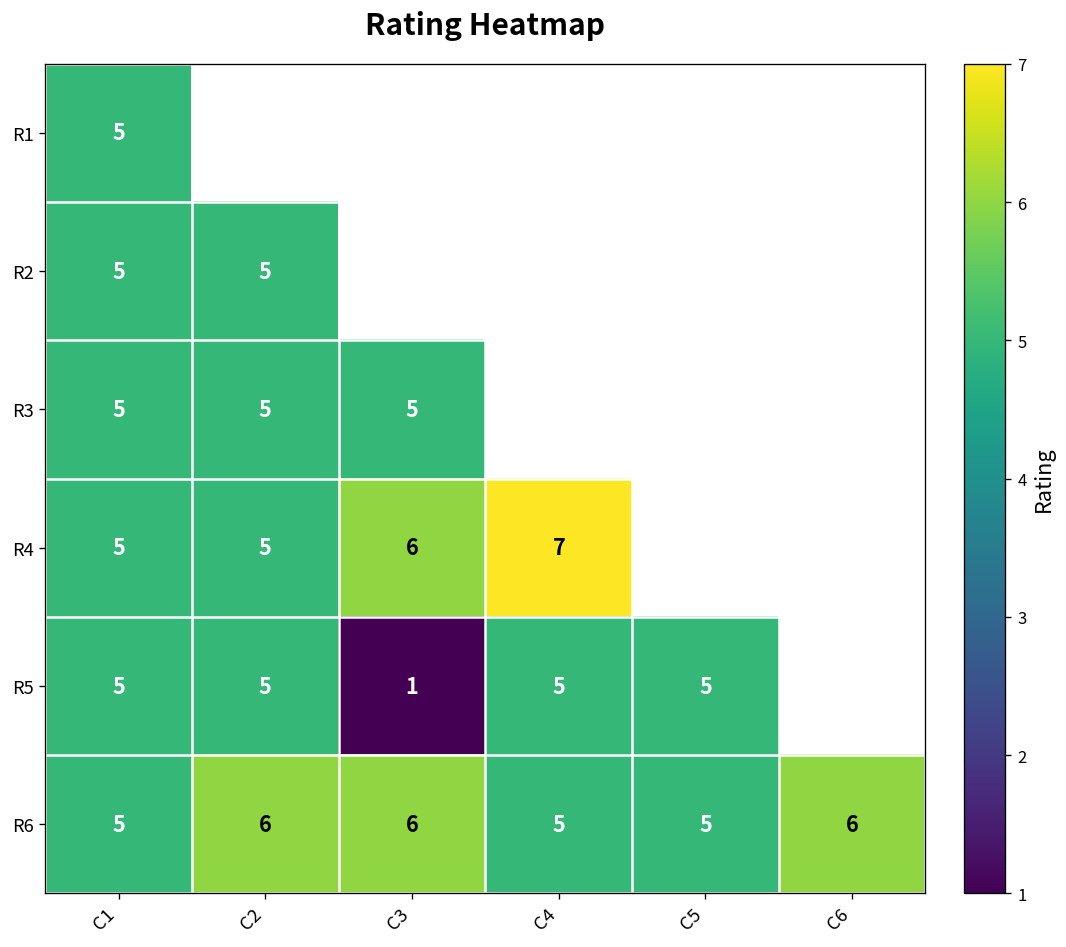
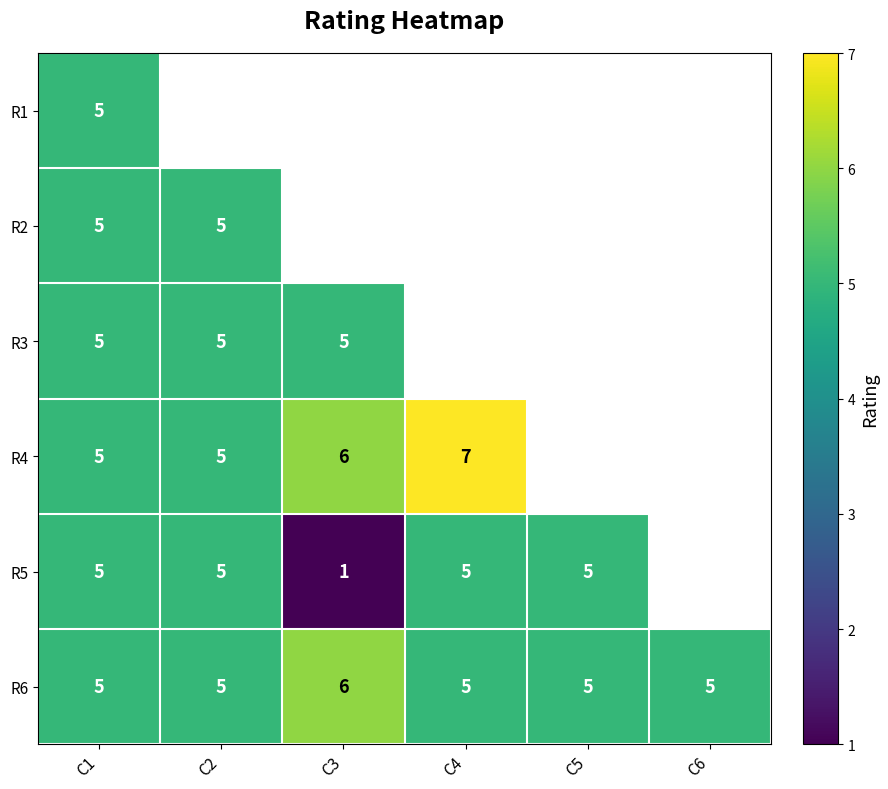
R6, C2: 6 -> 5
R6, C6: 6 -> 5
